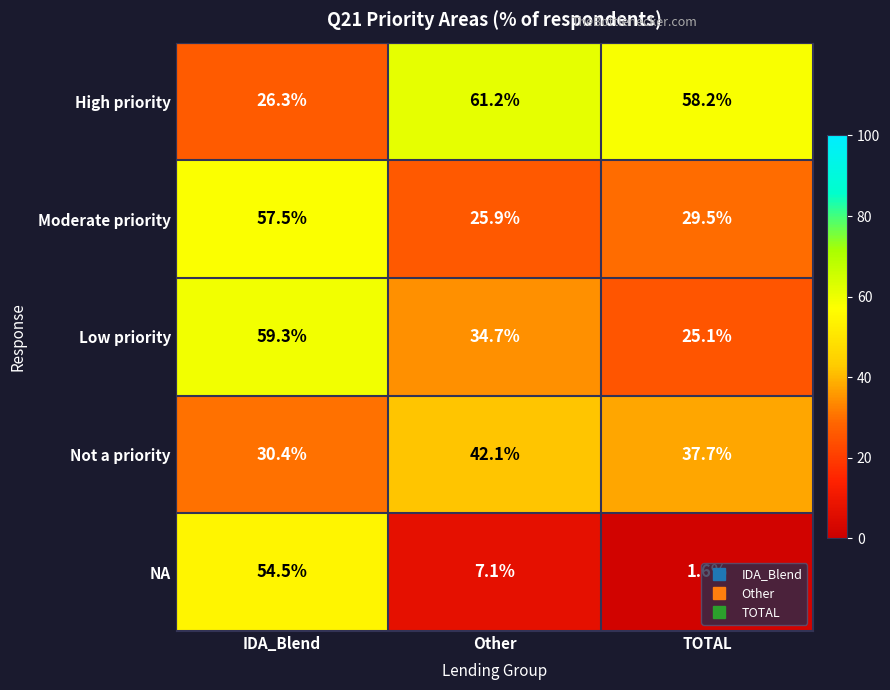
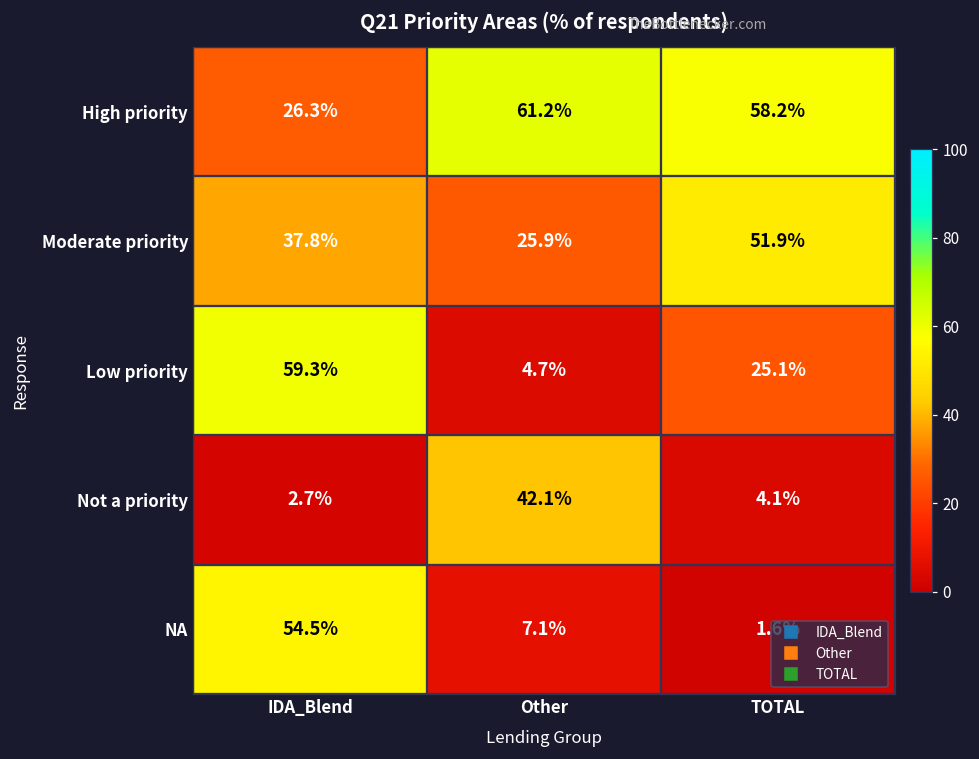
Moderate priority, IDA_Blend: 57.5% -> 37.8%
Moderate priority, TOTAL: 29.5% -> 51.9%
Low priority, Other: 34.7% -> 4.7%
Not a priority, IDA_Blend: 30.4% -> 2.7%
Not a priority, TOTAL: 37.7% -> 4.1%
